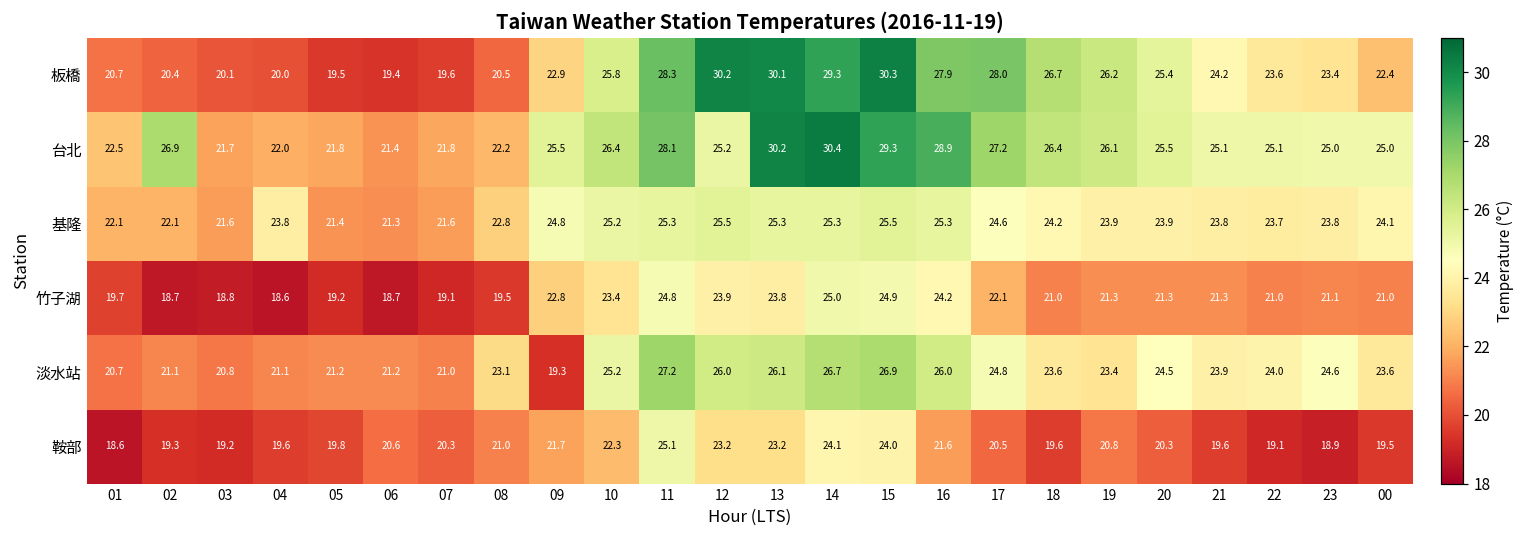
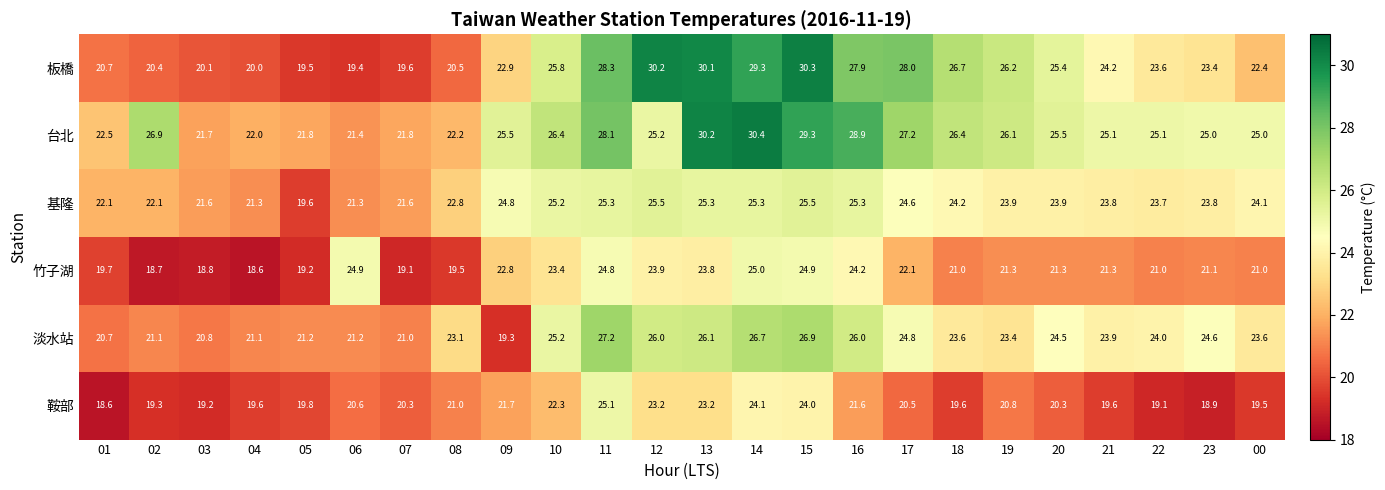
基隆, 04: 23.8 -> 21.3
基隆, 05: 21.4 -> 19.6
竹子湖, 06: 18.7 -> 24.9
